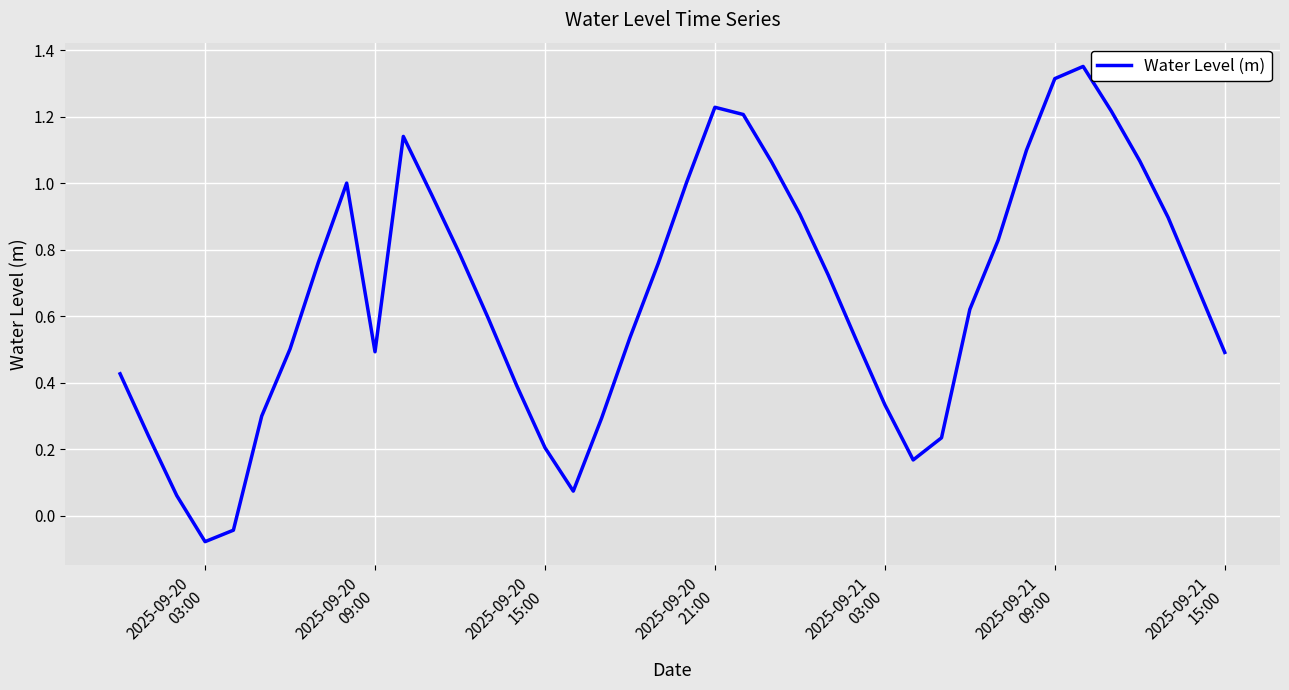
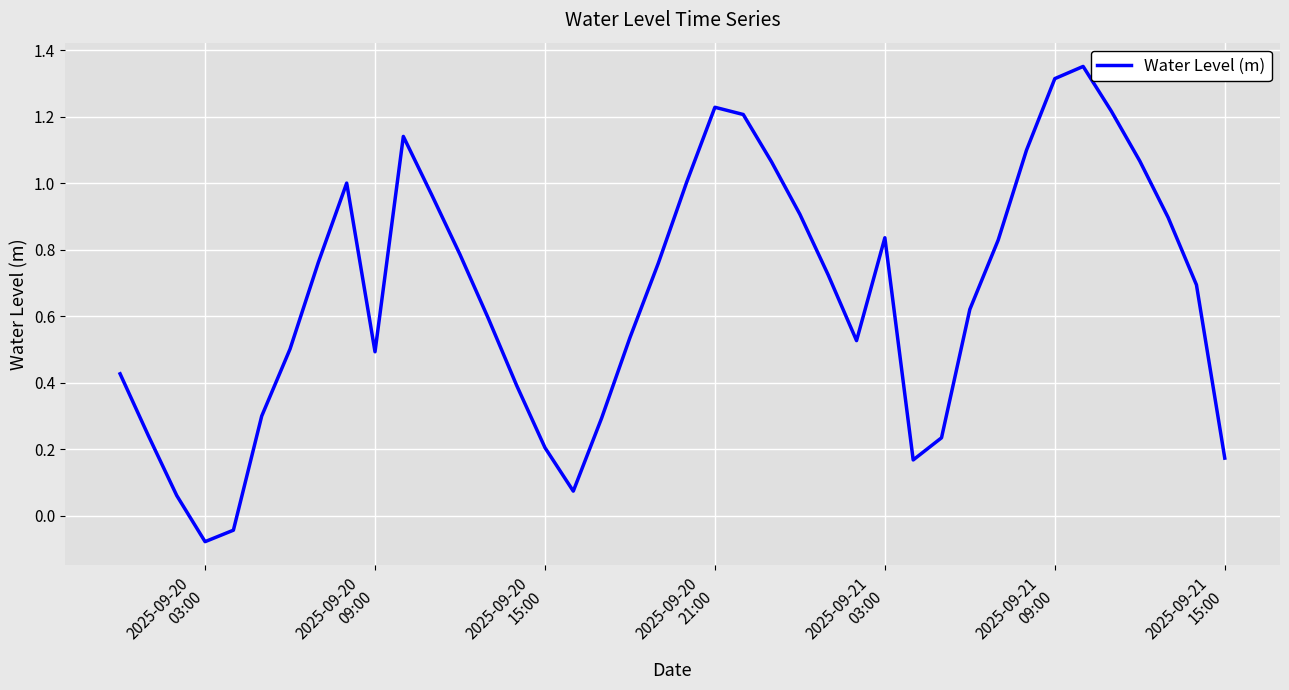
2025-09-21 03:00: 0.33 -> 0.84
2025-09-21 15:00: 0.49 -> 0.17
